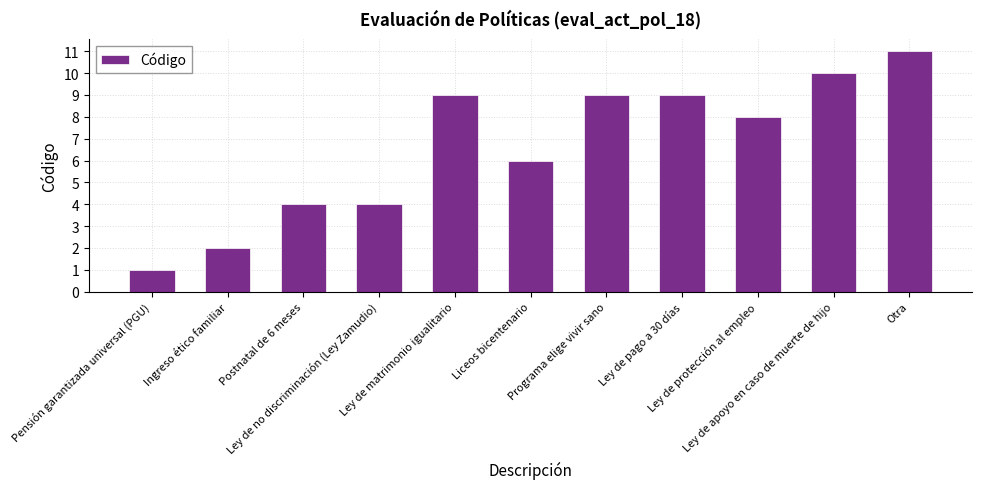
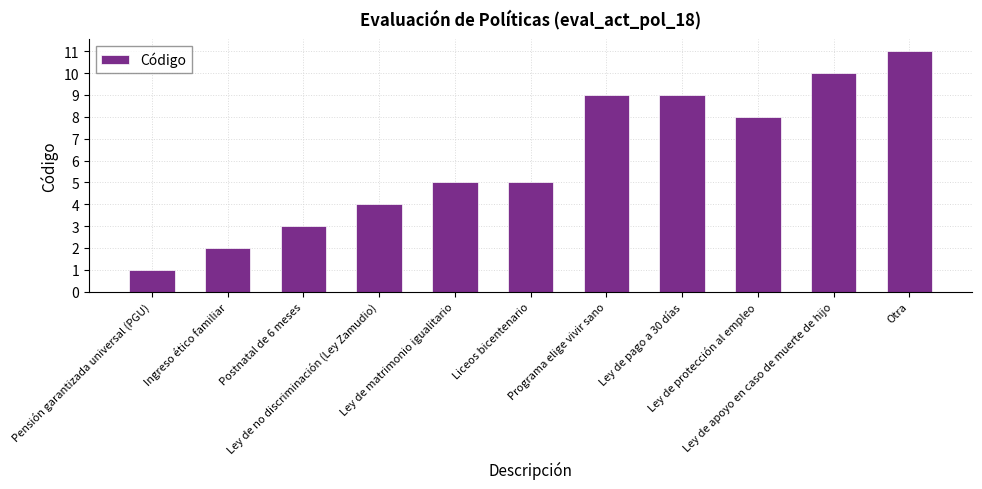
Postnatal de 6 meses: 4 -> 3
Ley de matrimonio igualitario: 9 -> 5
Liceos bicentenario: 6 -> 5
